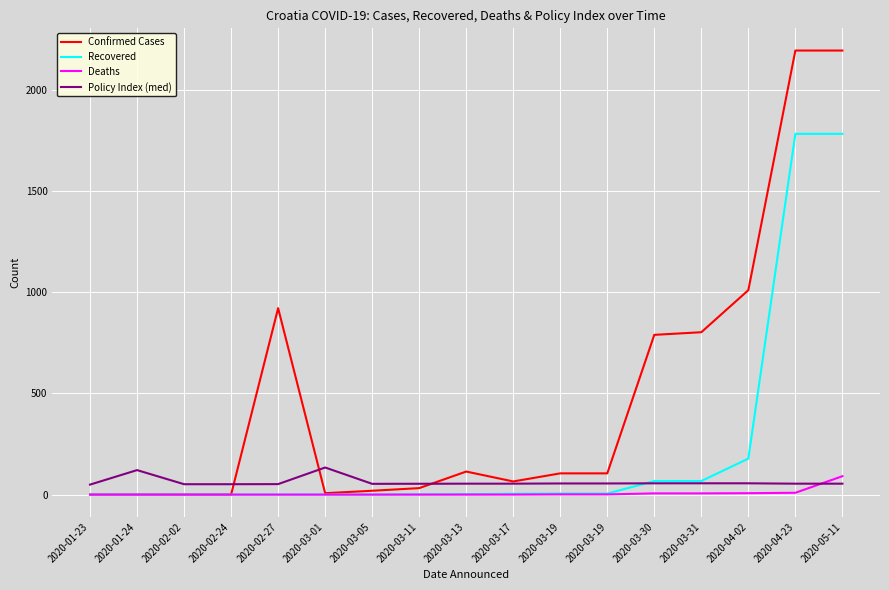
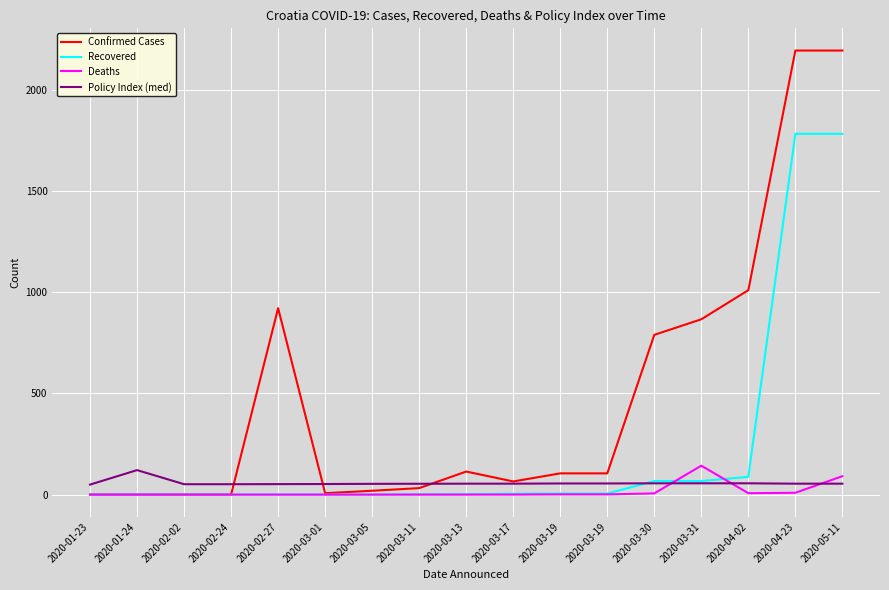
Policy Index (med), 2020-03-01: 130 -> 50
Confirmed Cases, 2020-03-31: 800 -> 870
Deaths, 2020-03-31: 10 -> 140
Recovered, 2020-04-02: 180 -> 90
